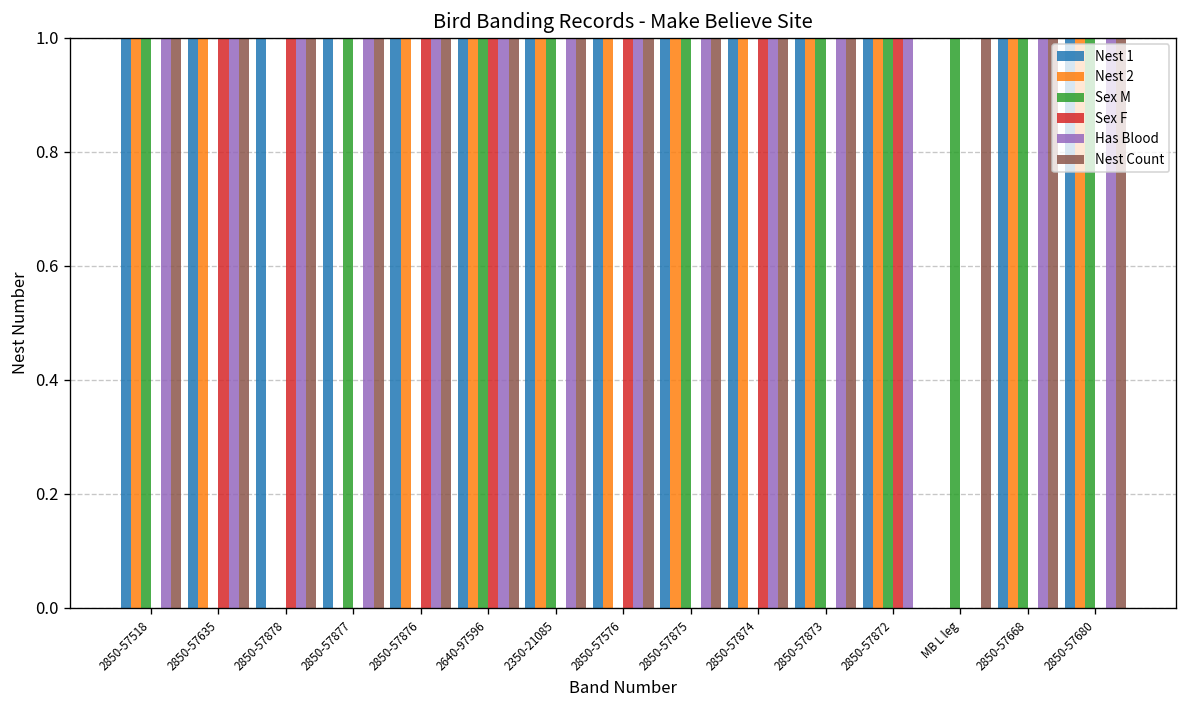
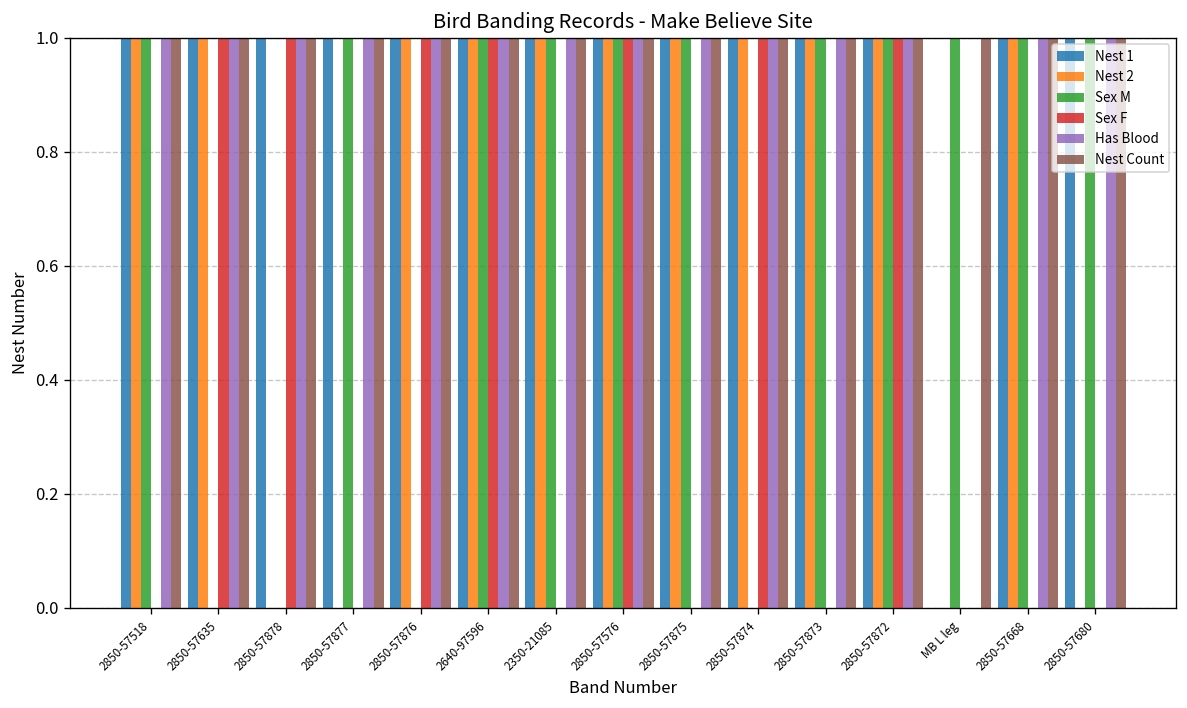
Sex M, 2850-57576: 0 -> 1
Nest Count, 2850-57872: 0 -> 1
Nest 2, 2850-57680: 1 -> 0
